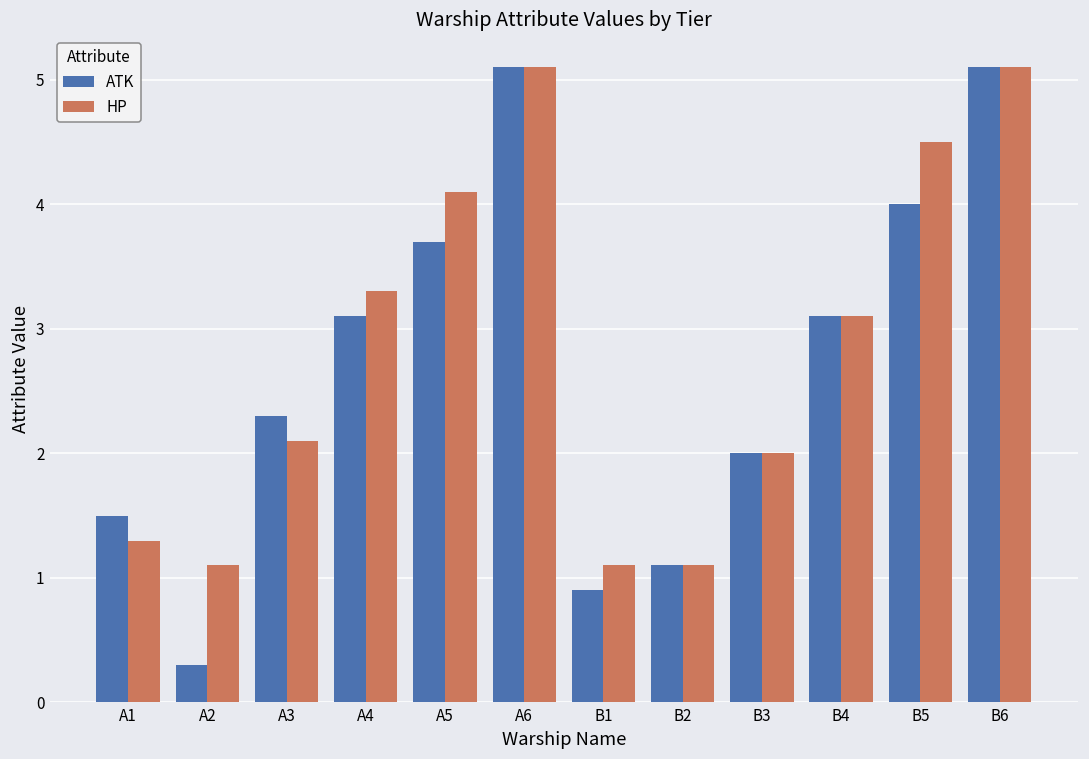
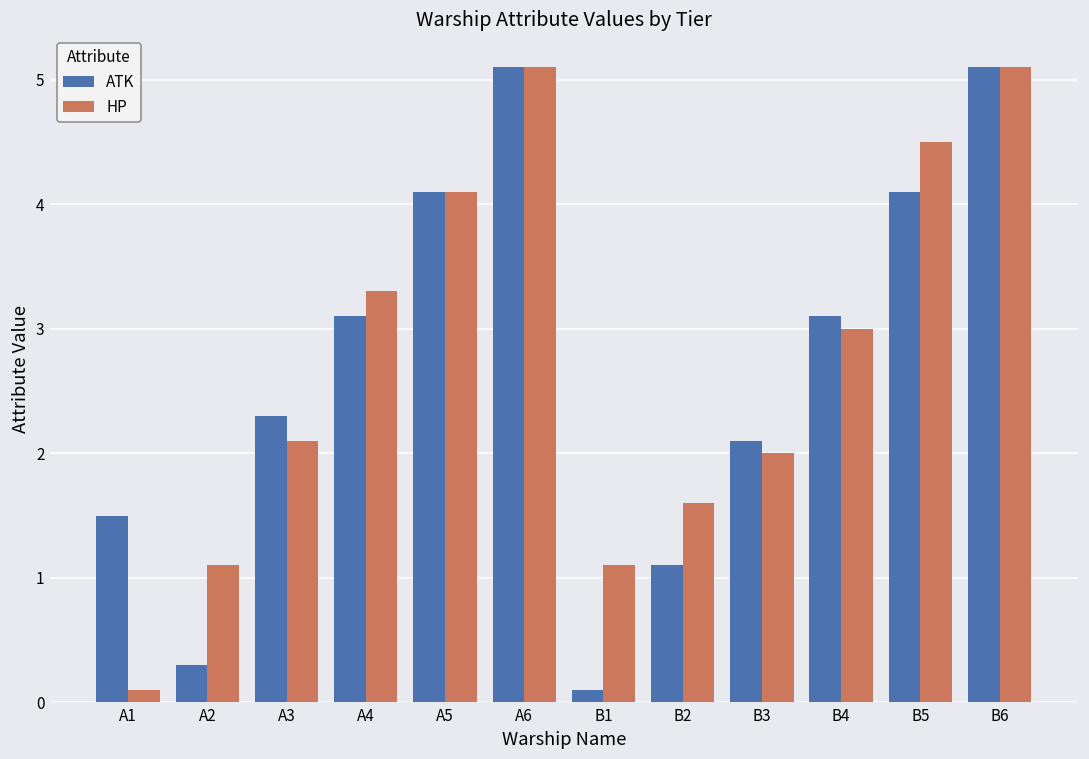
HP, A1: 1.3 -> 0.1
ATK, A5: 3.7 -> 4.1
ATK, B1: 0.9 -> 0.1
HP, B2: 1.1 -> 1.6
ATK, B3: 2.0 -> 2.1
HP, B4: 3.1 -> 3.0
ATK, B5: 4.0 -> 4.1
